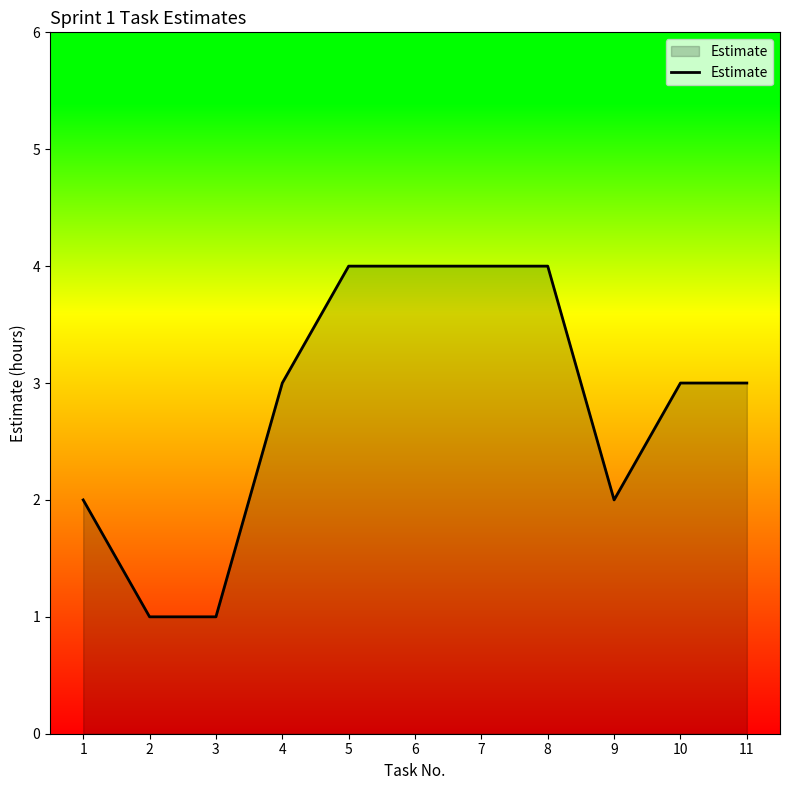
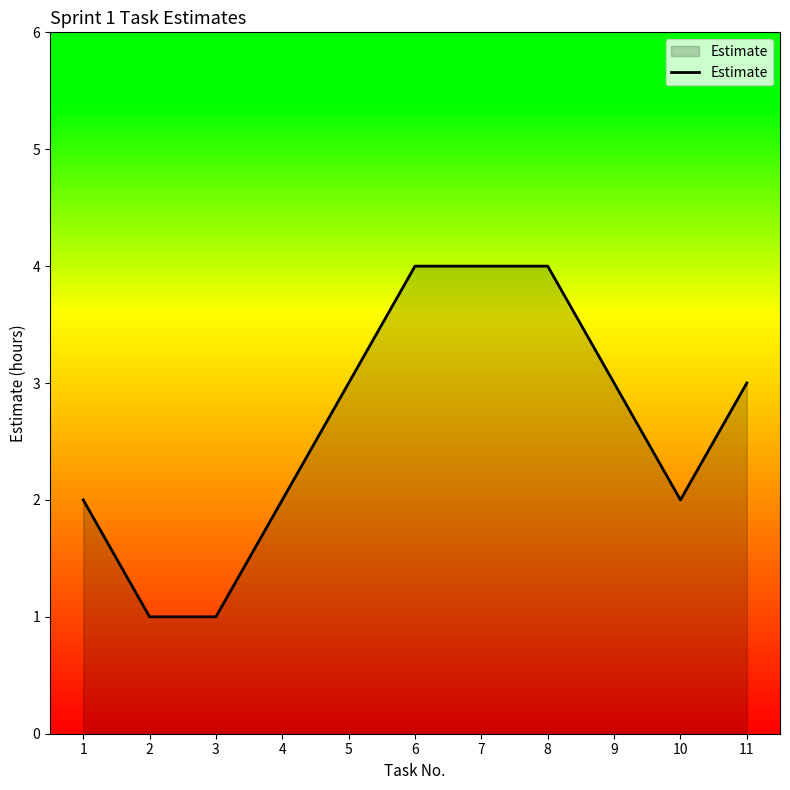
4: 3 -> 2
5: 4 -> 3
9: 2 -> 3
10: 3 -> 2
